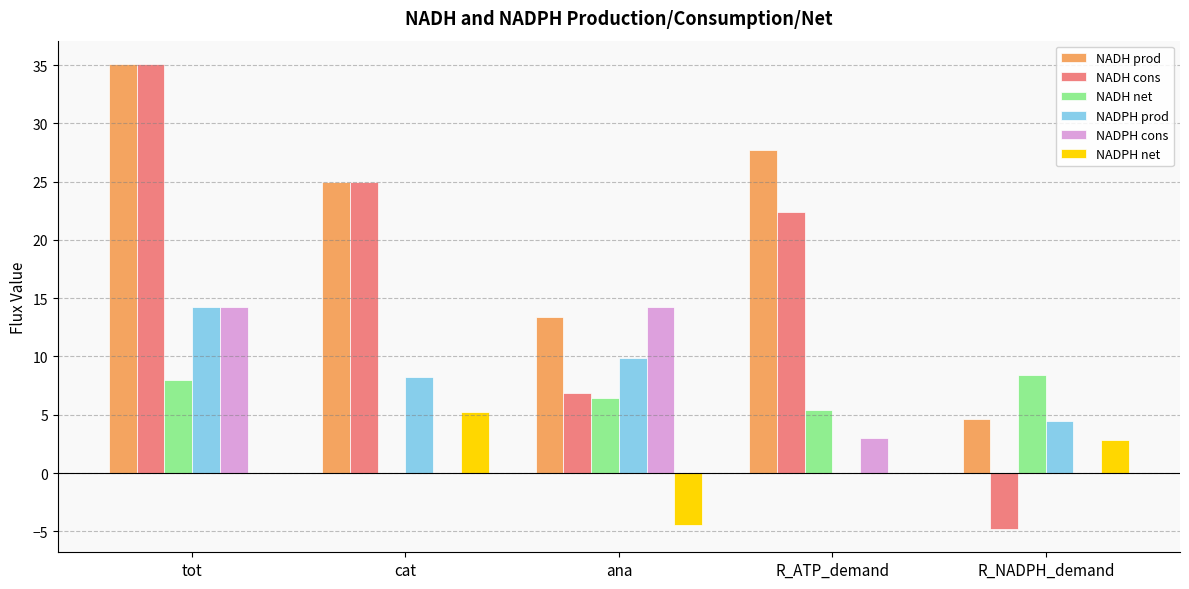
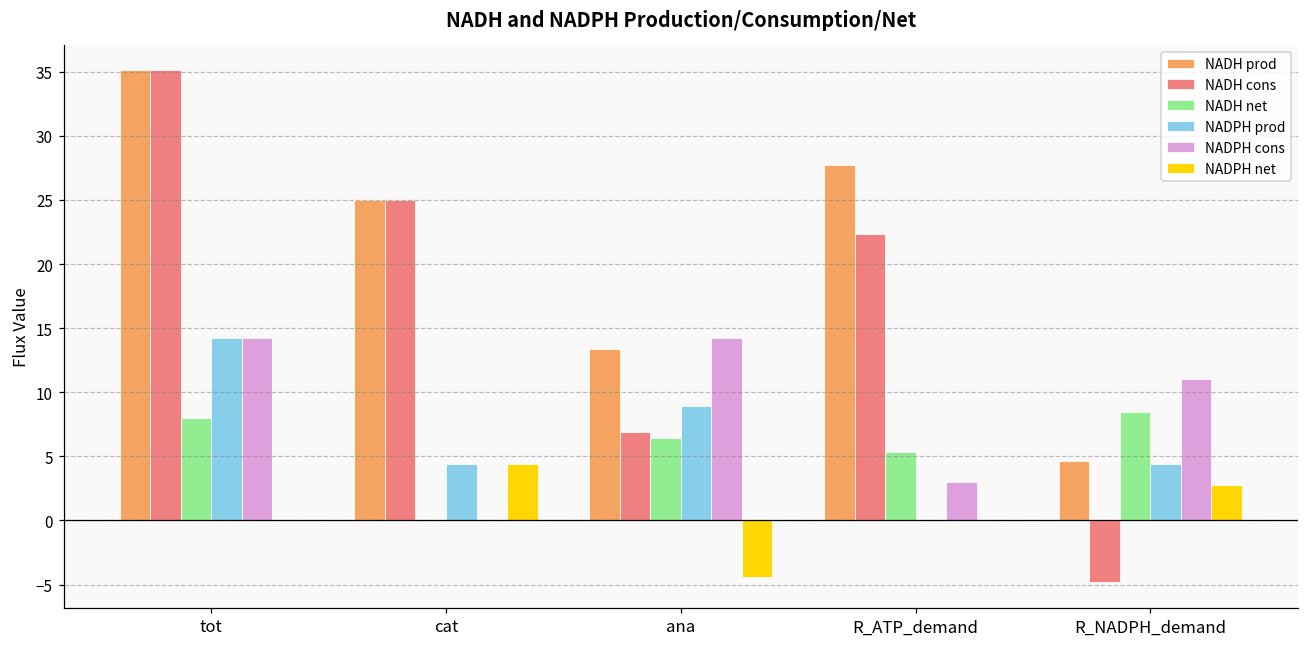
NADPH prod, cat: 8.3 -> 4.4
NADPH net, cat: 5.2 -> 4.4
NADPH prod, ana: 9.8 -> 9.0
NADPH cons, R_NADPH_demand: 0 -> 11
